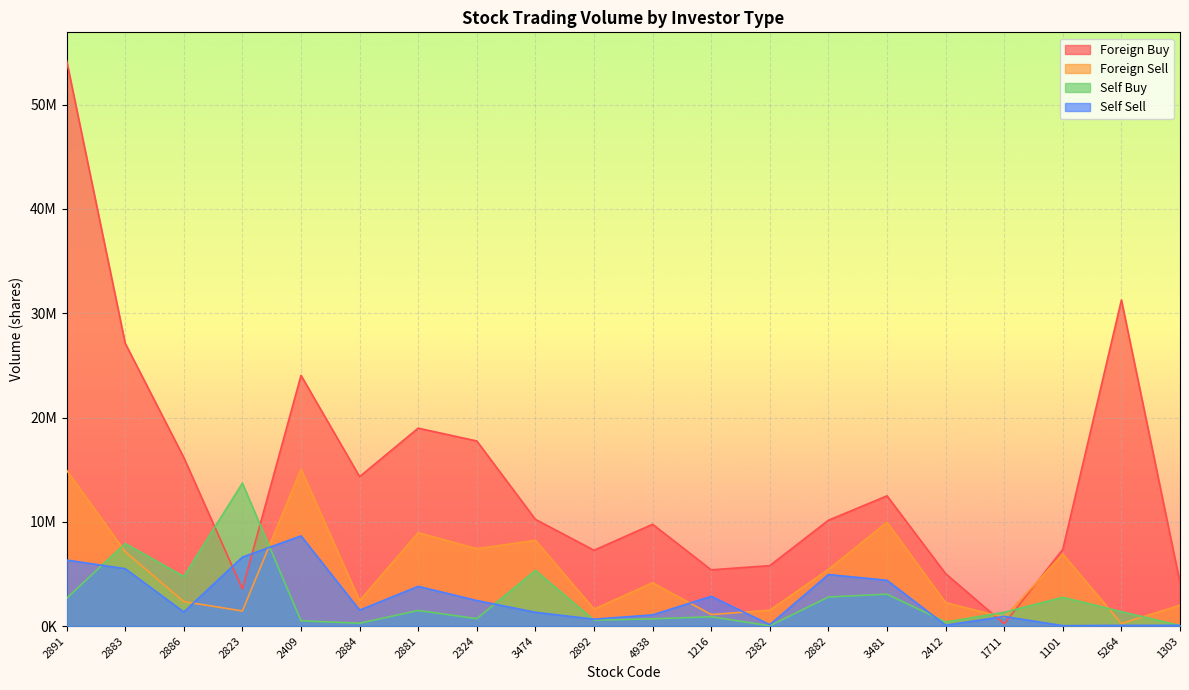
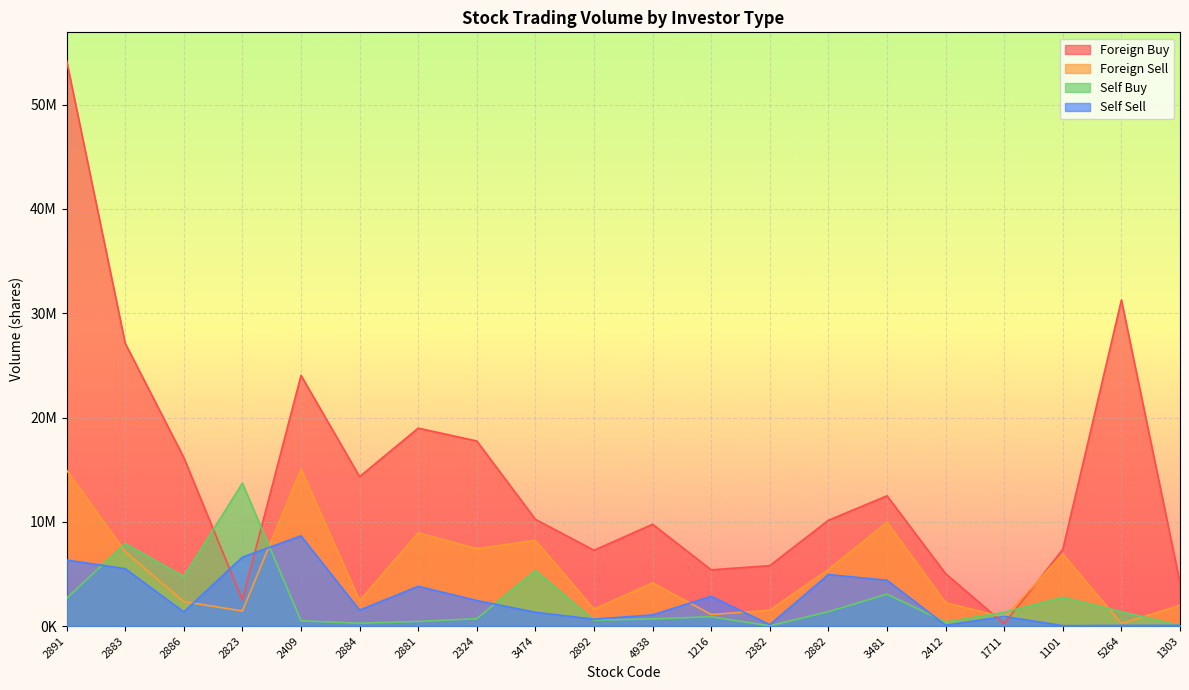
Foreign Buy, 2823: 3600000 -> 2500000
Self Buy, 2881: 1500000 -> 400000
Self Buy, 2882: 2800000 -> 1400000
